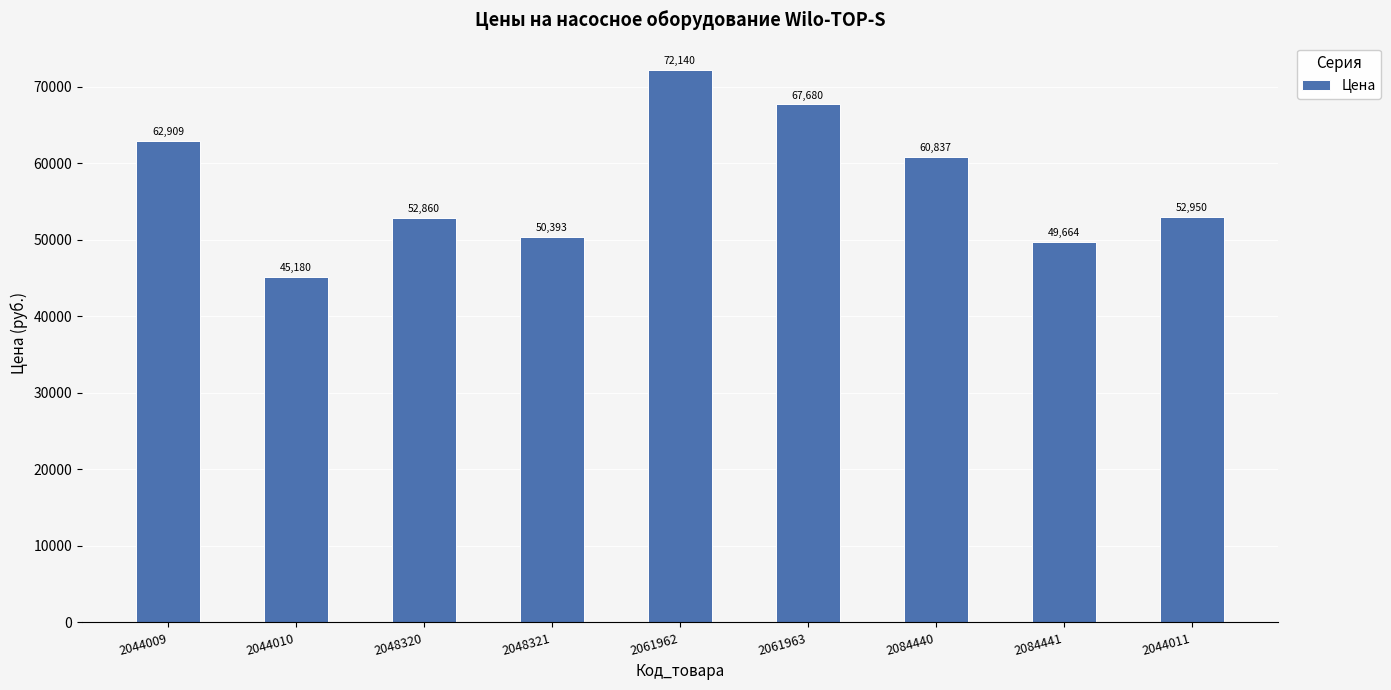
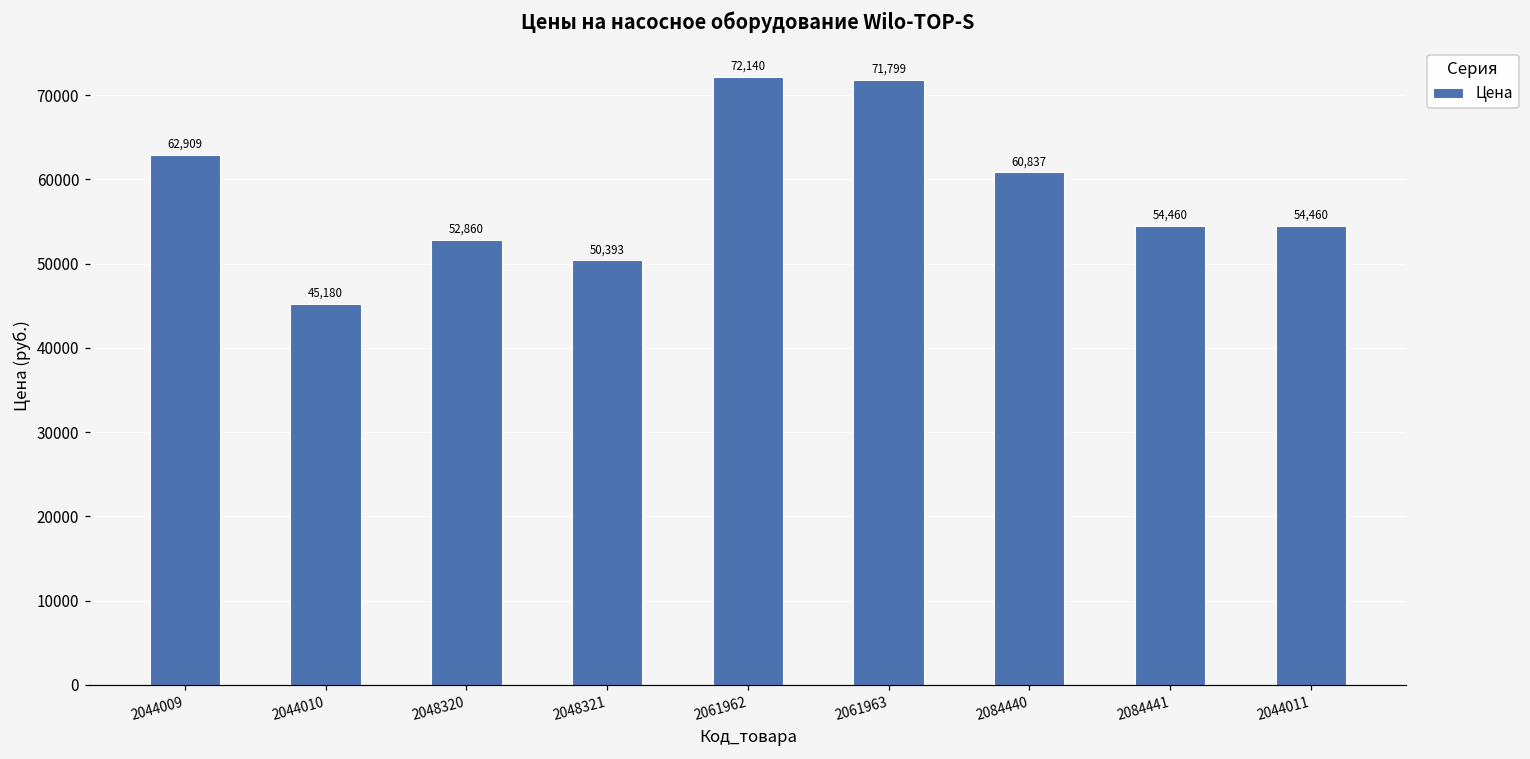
2061963: 67,680 -> 71,799
2084441: 49,664 -> 54,460
2044011: 52,950 -> 54,460
